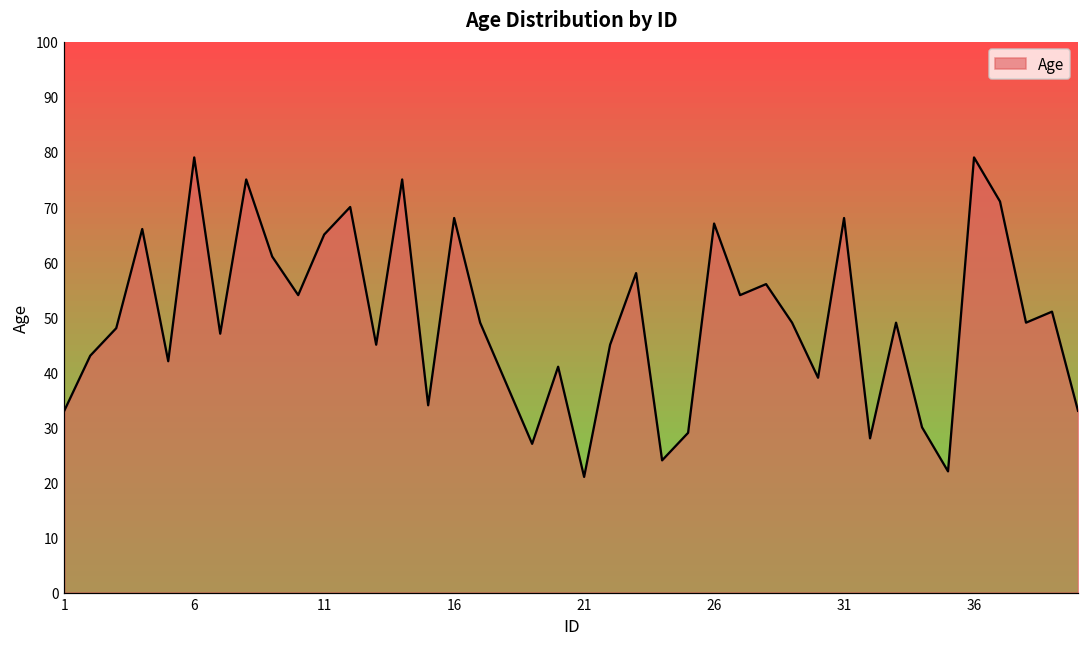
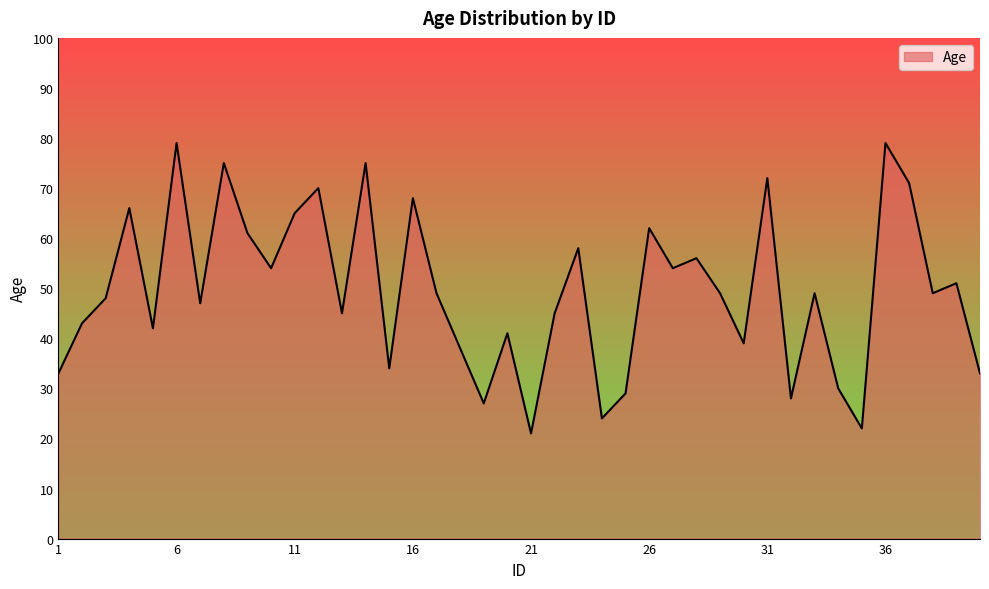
26: 67 -> 62
31: 68 -> 72
